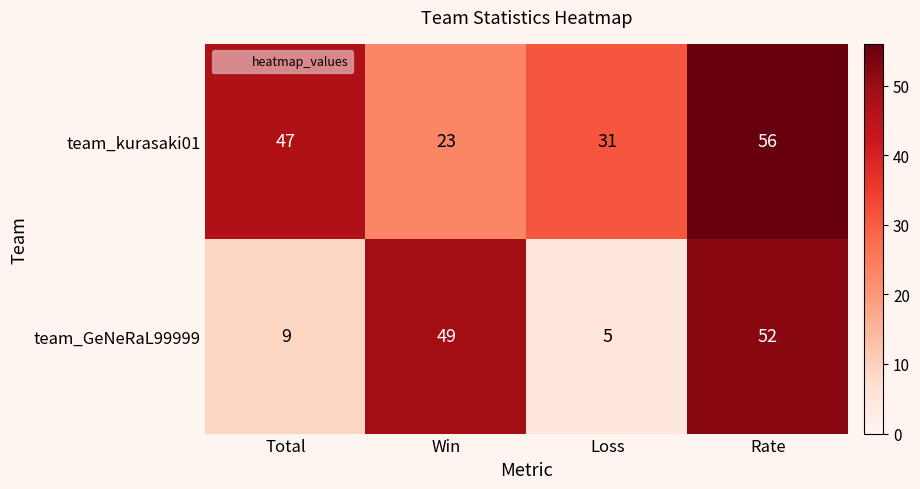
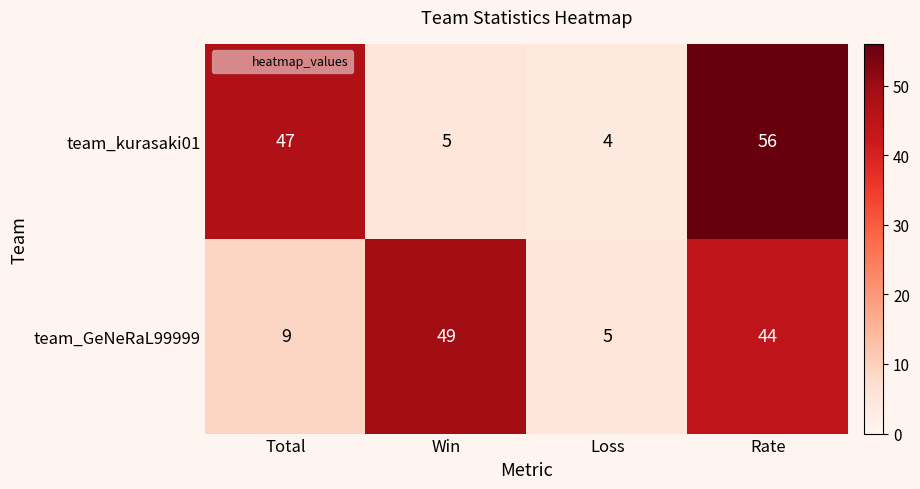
team_kurasaki01, Win: 23 -> 5
team_kurasaki01, Loss: 31 -> 4
team_GeNeRaL99999, Rate: 52 -> 44
